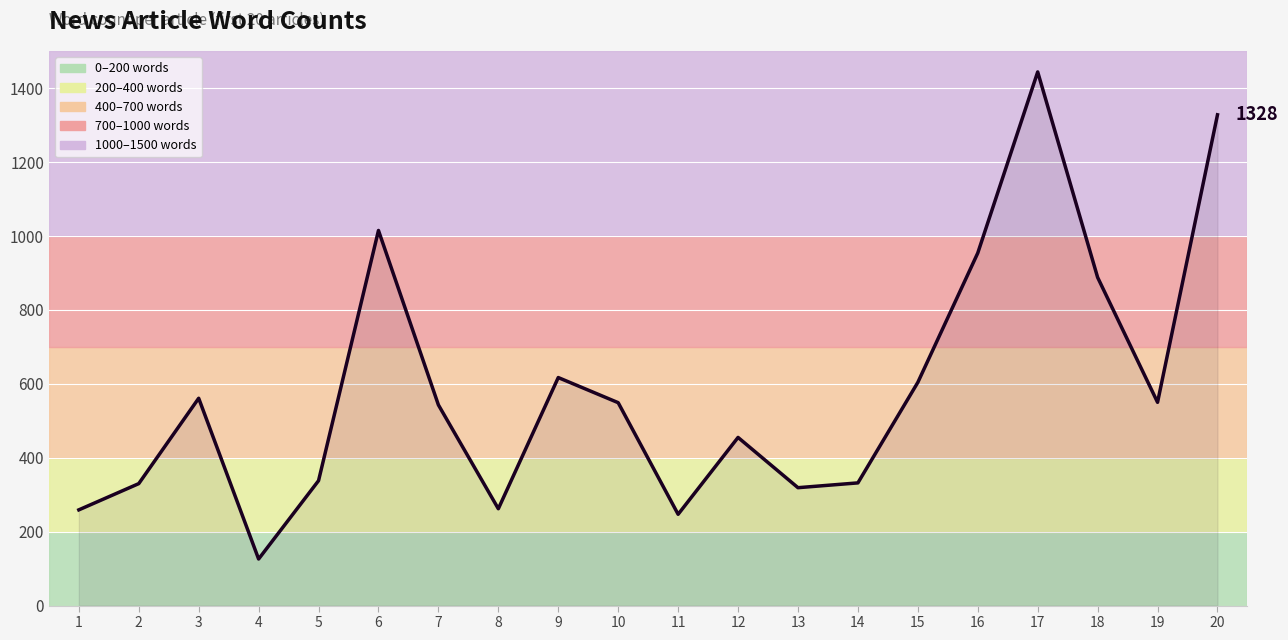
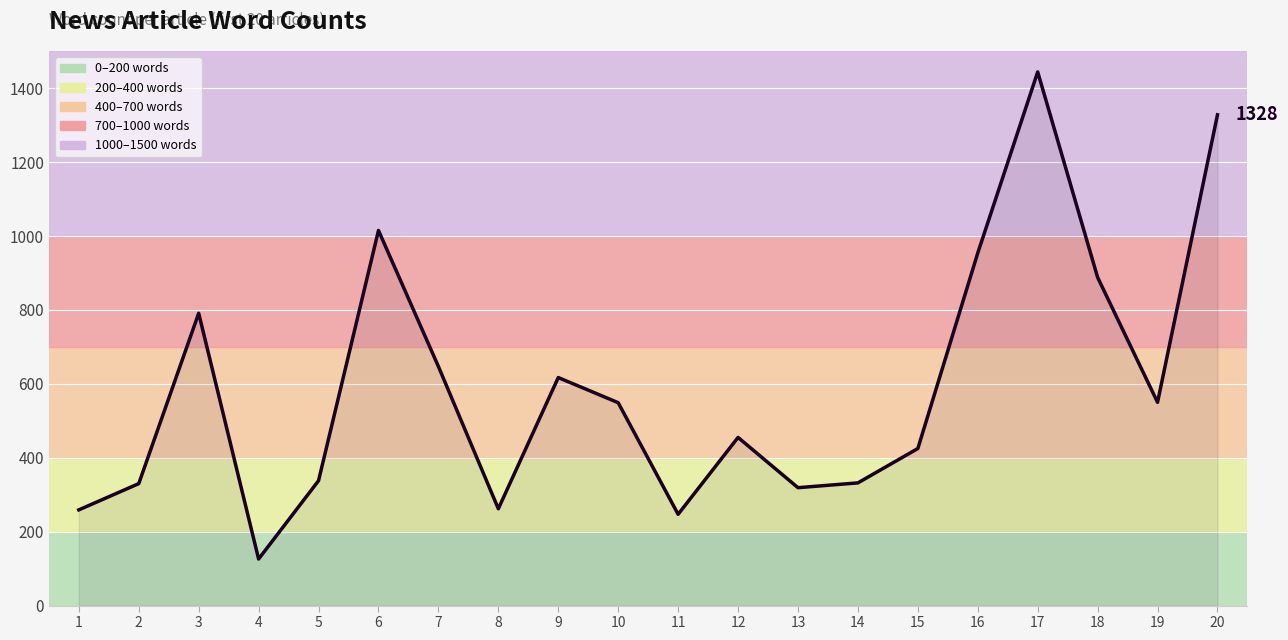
3: 560 -> 790
7: 540 -> 650
15: 600 -> 430
